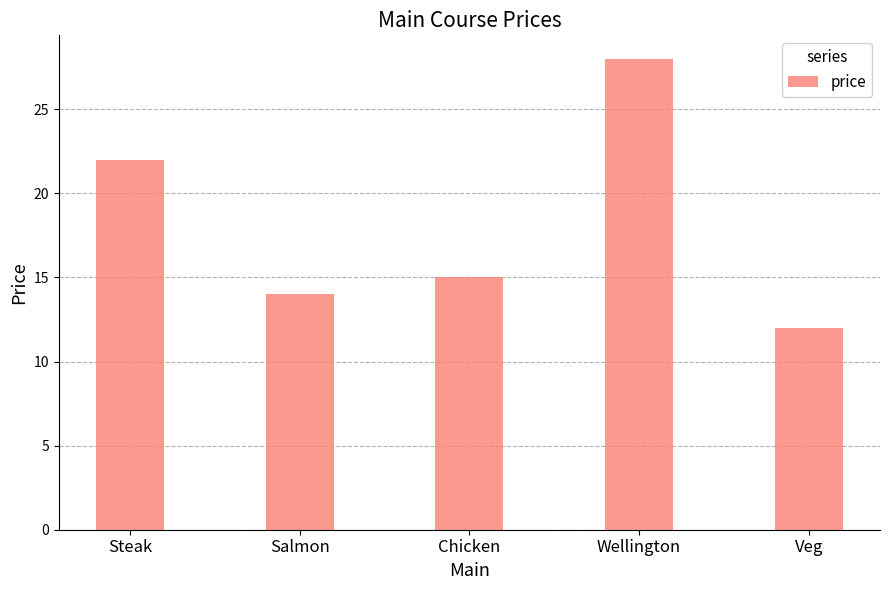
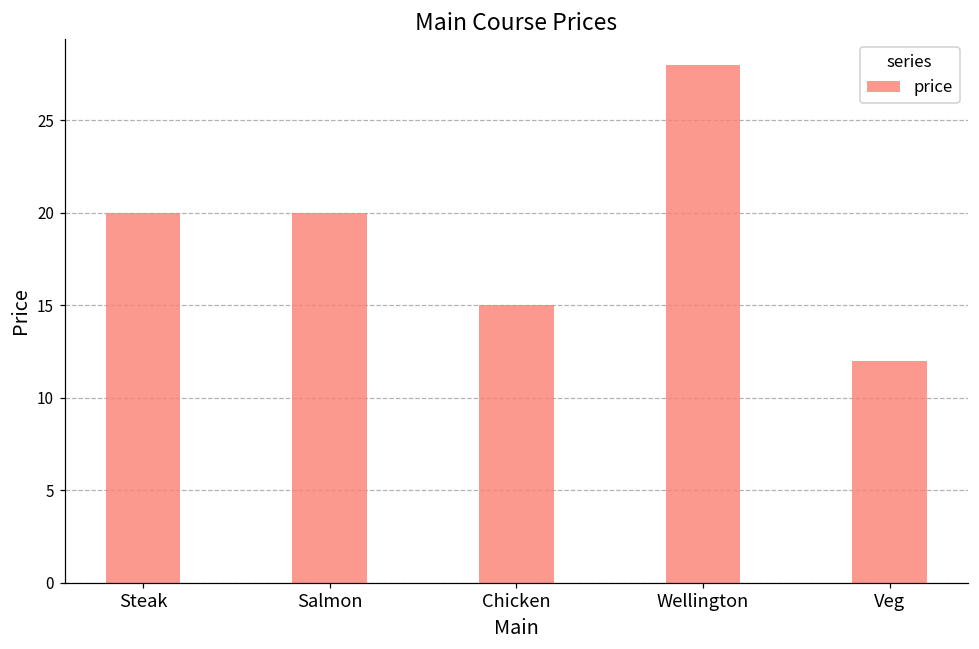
Steak: 22 -> 20
Salmon: 14 -> 20
